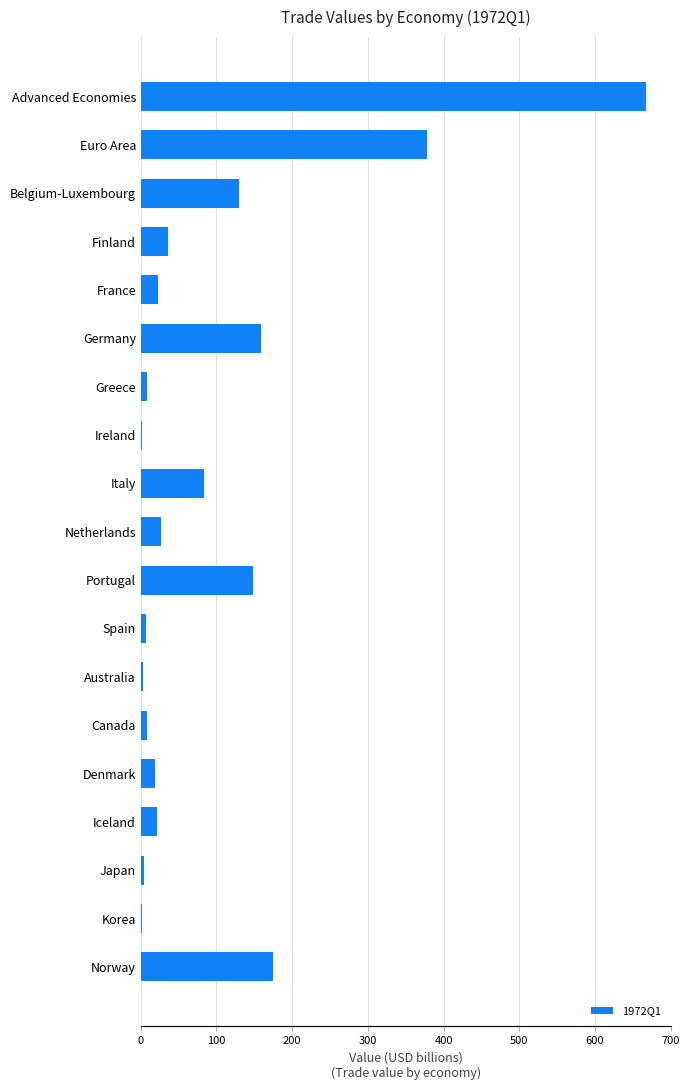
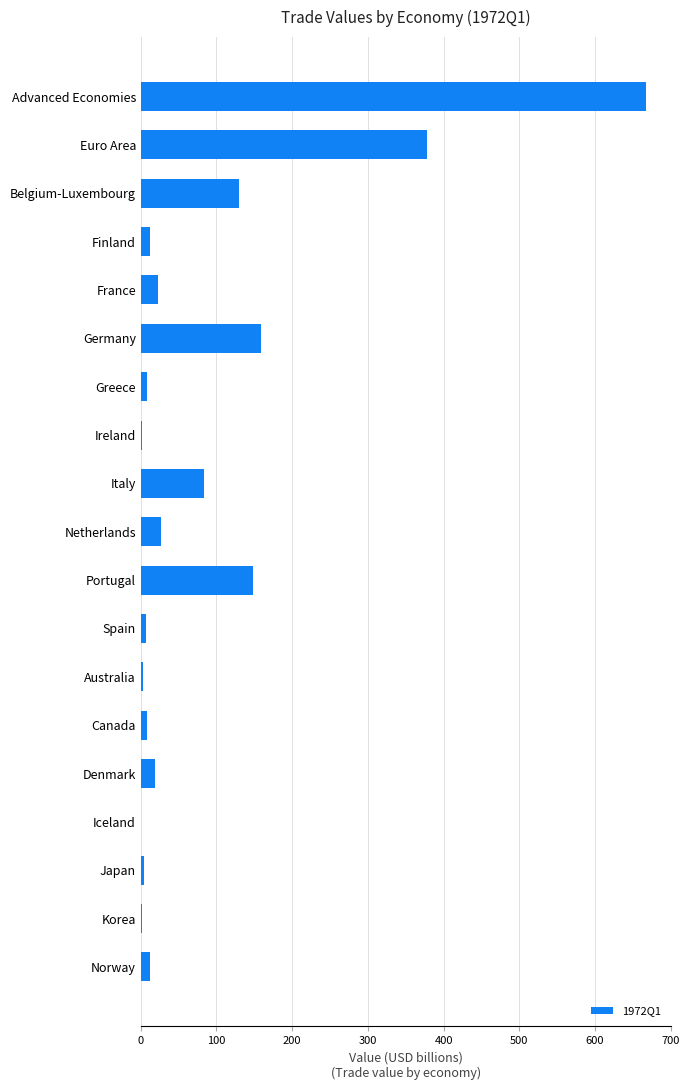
Finland: 40 -> 10
Iceland: 20 -> 0
Norway: 170 -> 10
